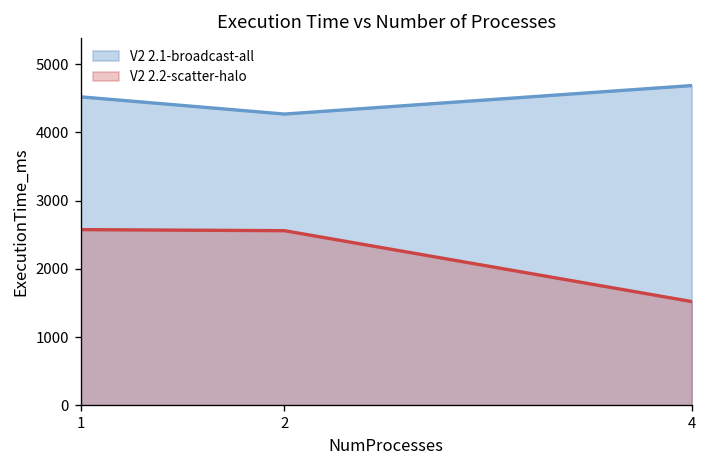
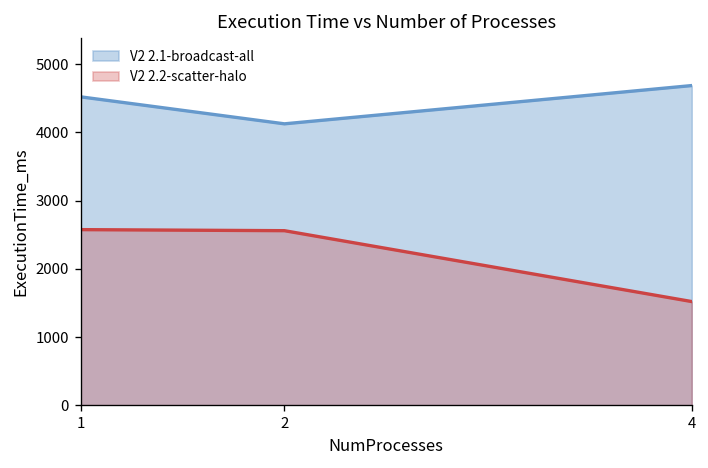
V2 2.1-broadcast-all, 2: 4300 -> 4100
